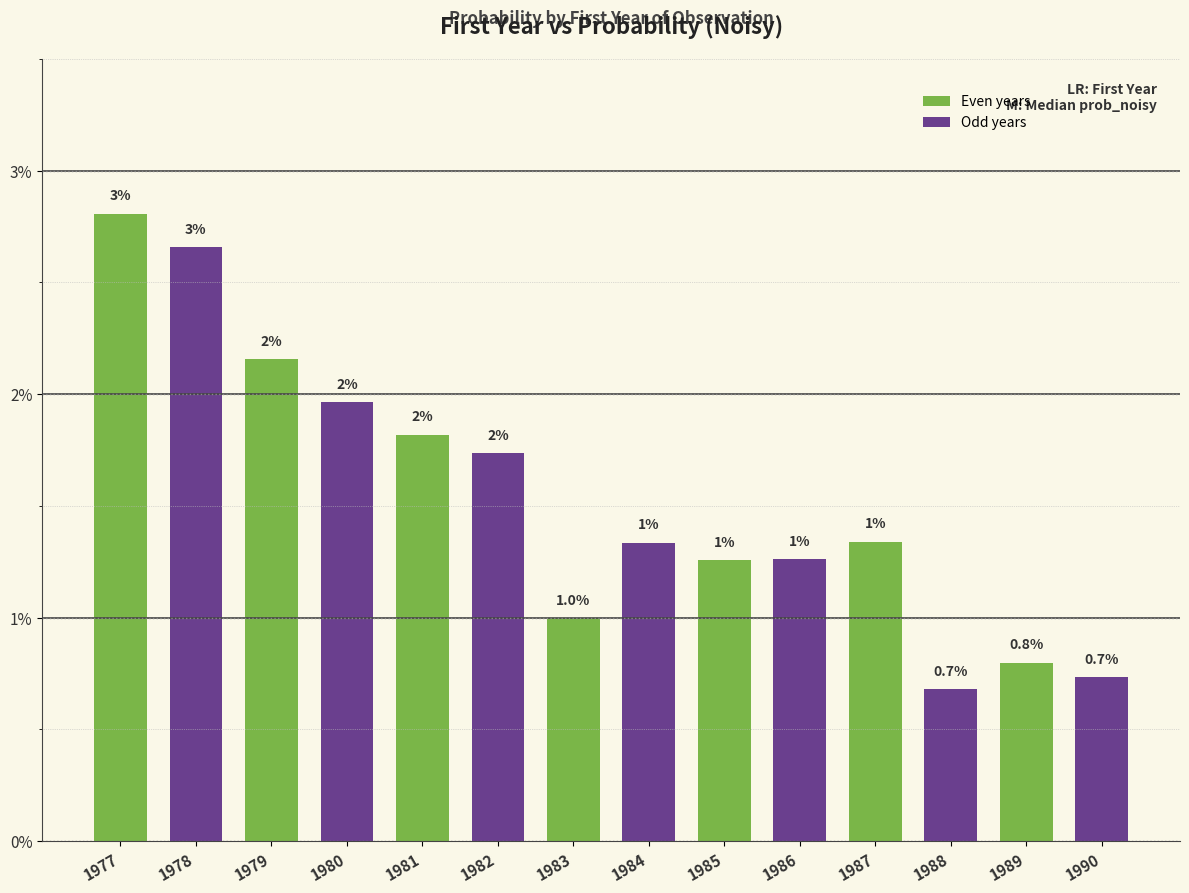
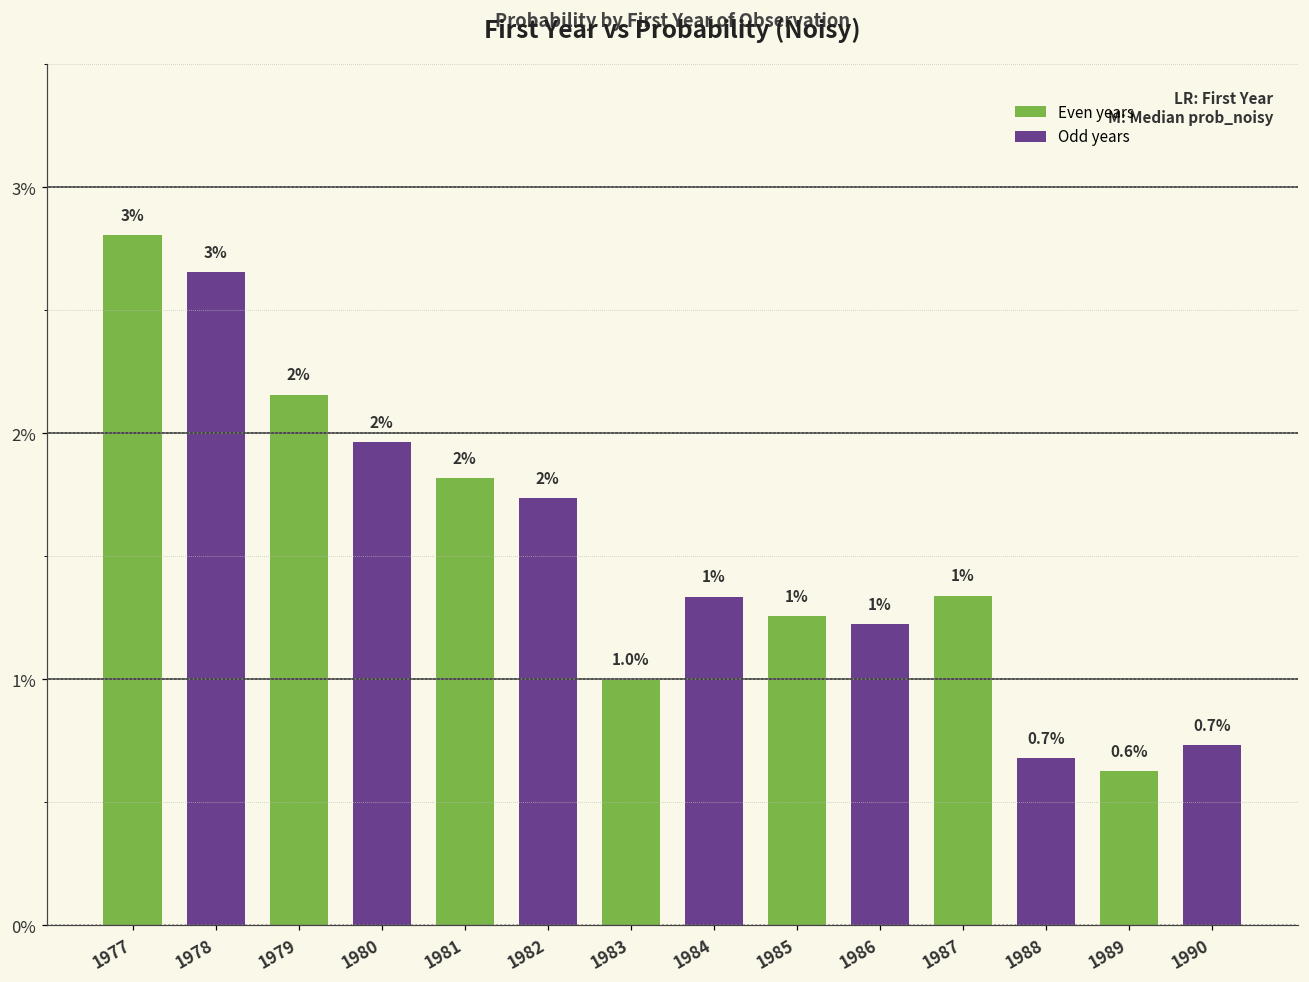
1986: 1.26% -> 1.22%
1989: 0.8% -> 0.6%
